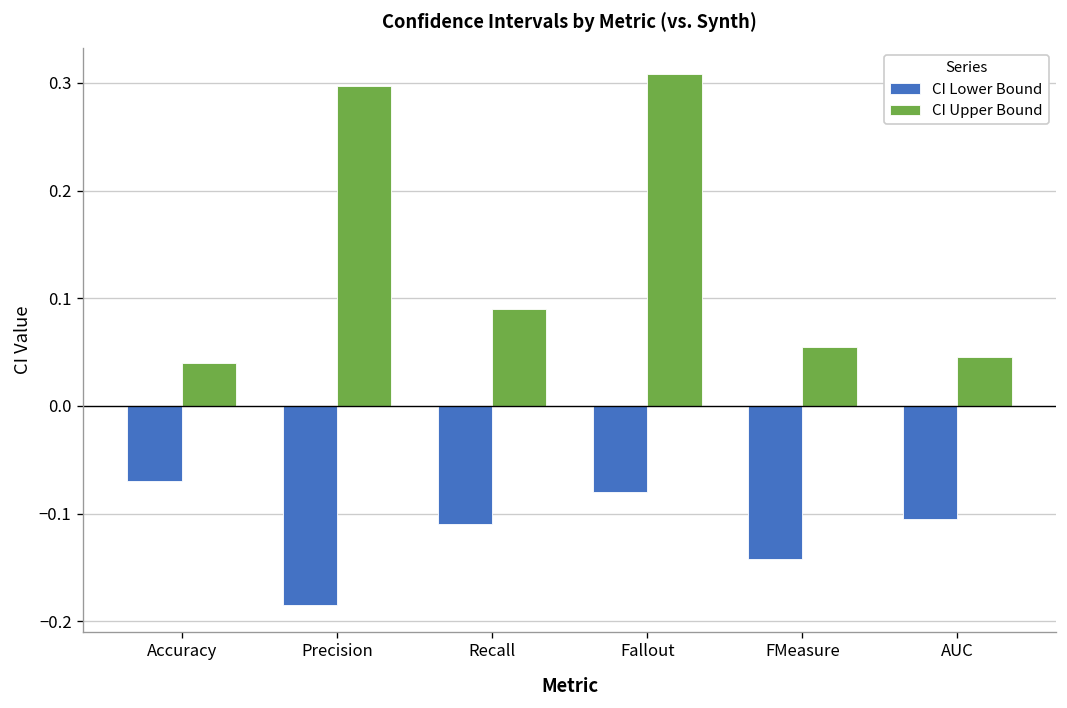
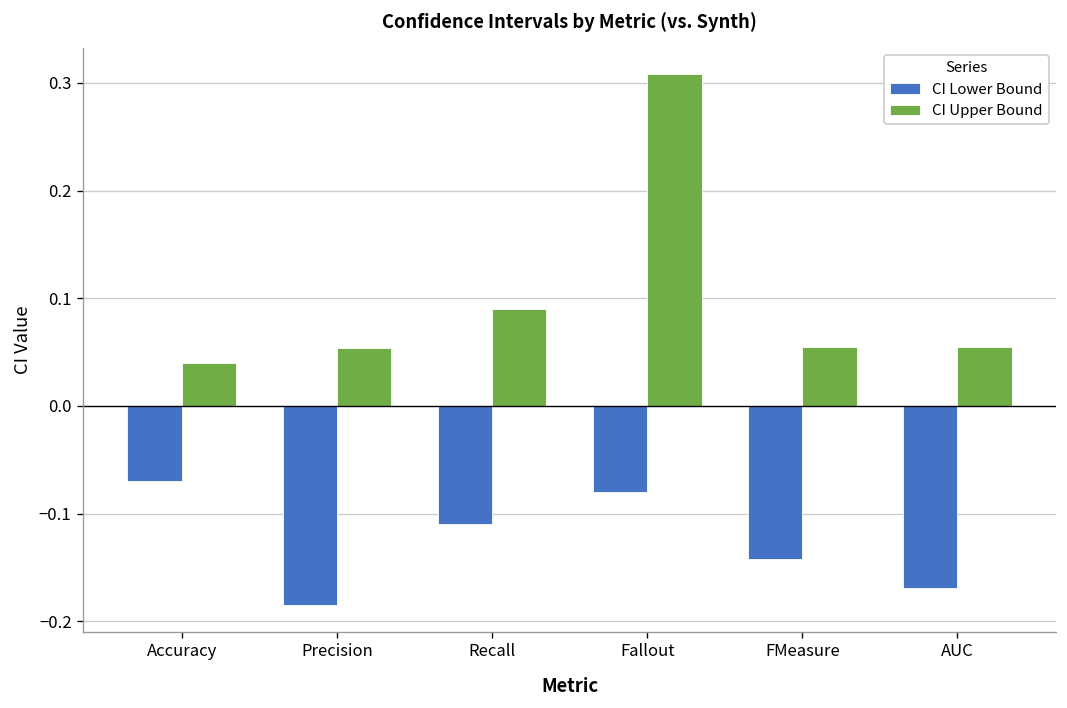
CI Upper Bound, Precision: 0.30 -> 0.05
CI Lower Bound, AUC: -0.11 -> -0.17
CI Upper Bound, AUC: 0.05 -> 0.06
